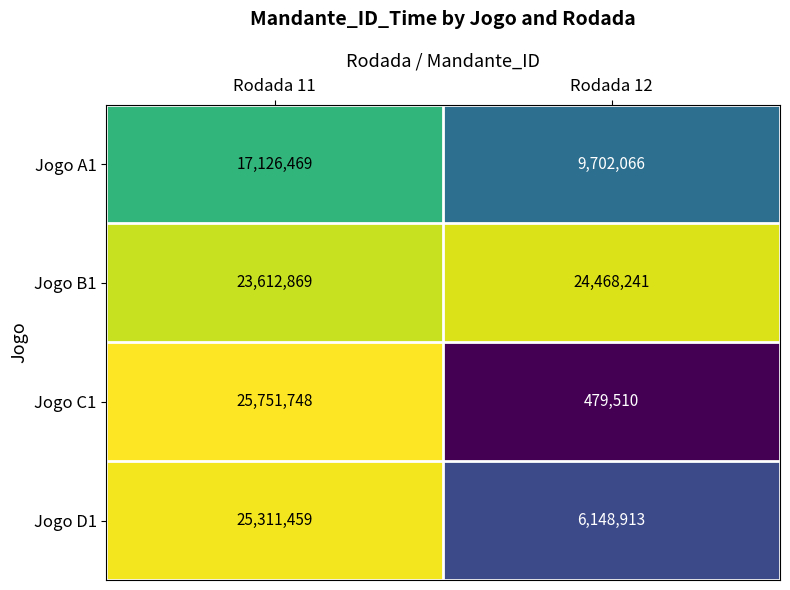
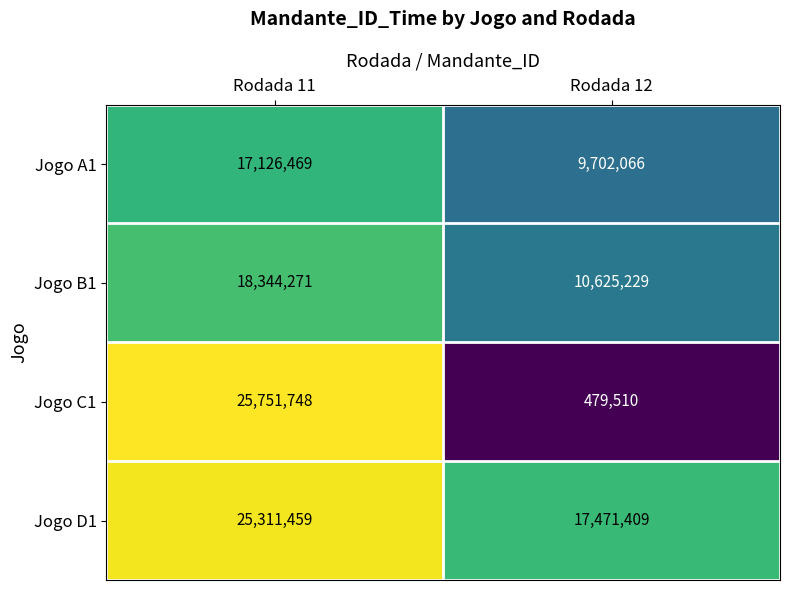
Jogo B1, Rodada 11: 23,612,869 -> 18,344,271
Jogo B1, Rodada 12: 24,468,241 -> 10,625,229
Jogo D1, Rodada 12: 6,148,913 -> 17,471,409
